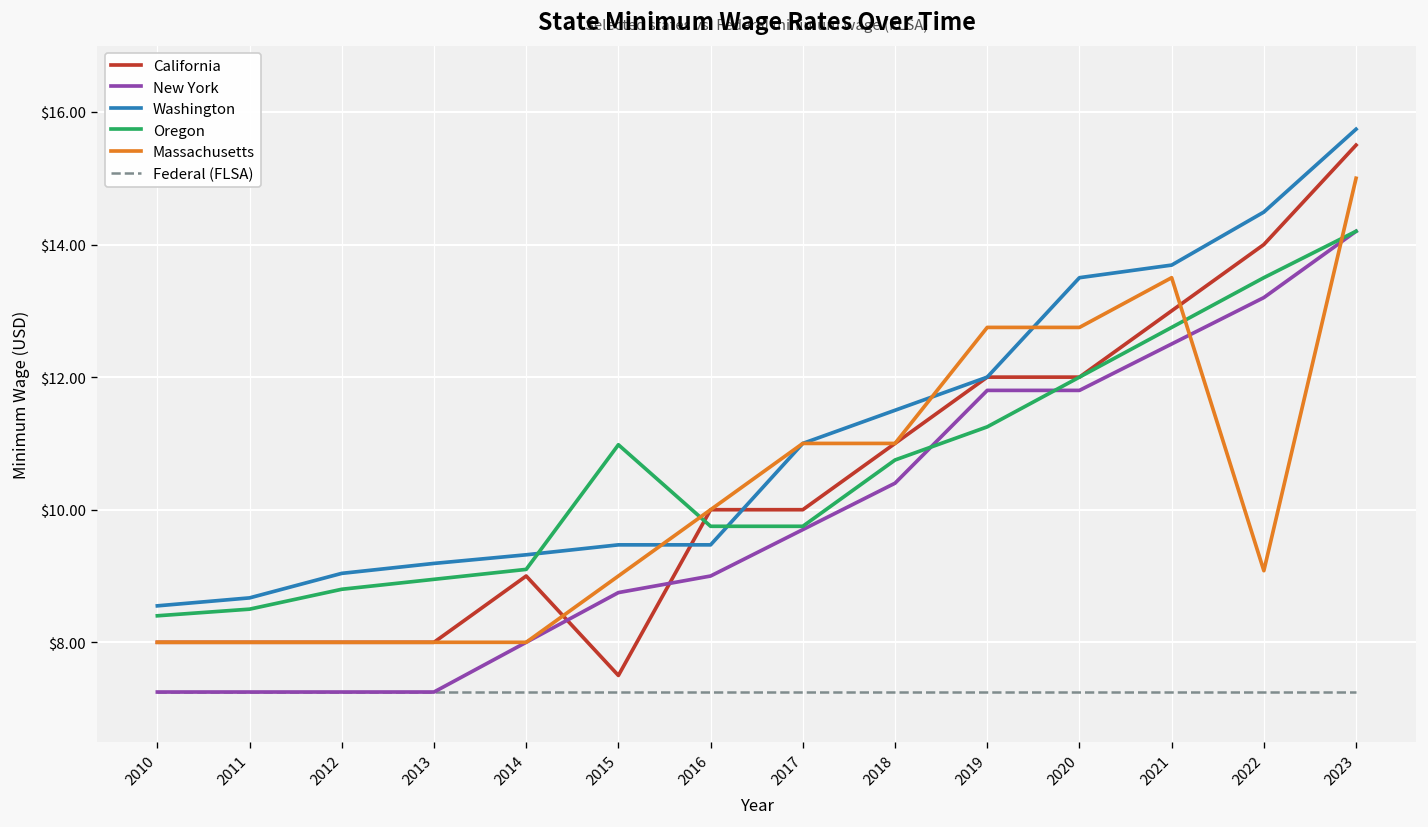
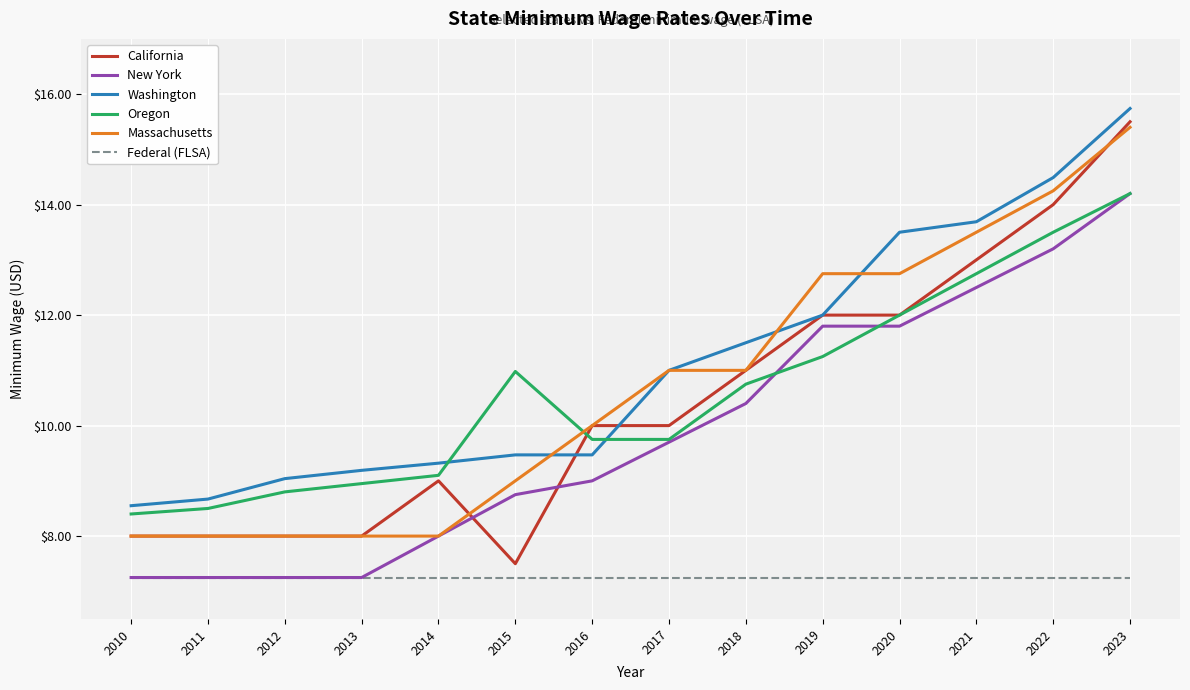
Massachusetts, 2022: $9.1 -> $14.3
Massachusetts, 2023: $15.0 -> $15.4
